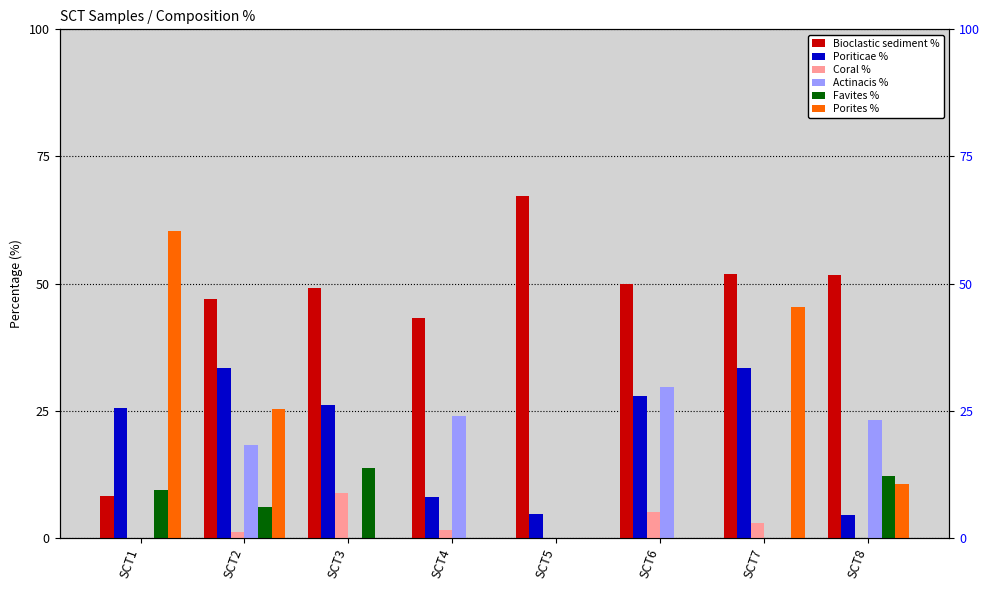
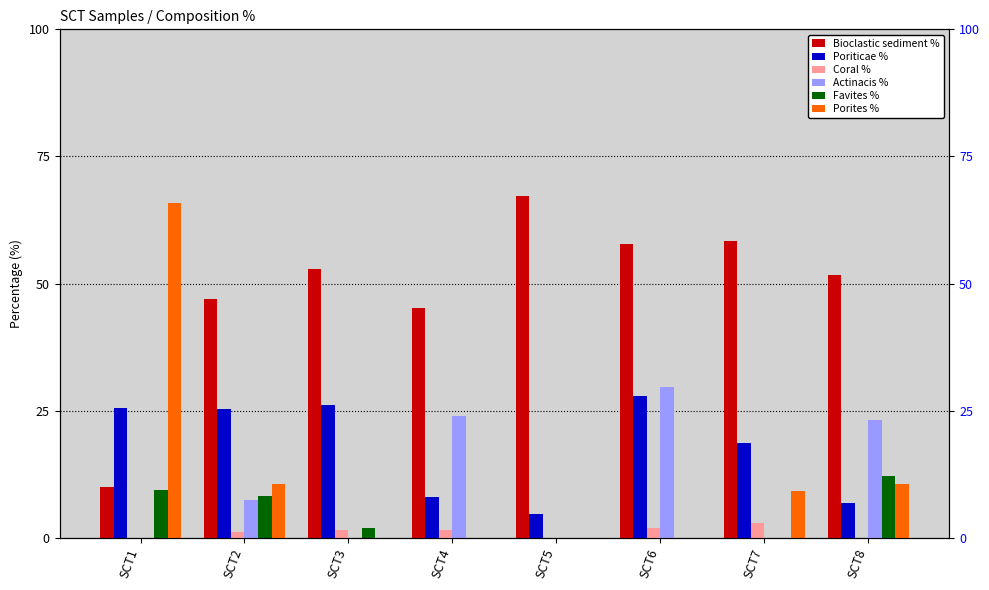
Bioclastic sediment %, SCT1: 8 -> 10
Porites %, SCT1: 60 -> 66
Poriticae %, SCT2: 33 -> 25
Actinacis %, SCT2: 18 -> 8
Favites %, SCT2: 6 -> 8
Porites %, SCT2: 25 -> 11
Bioclastic sediment %, SCT3: 49 -> 53
Coral %, SCT3: 9 -> 1
Favites %, SCT3: 14 -> 2
Bioclastic sediment %, SCT4: 43 -> 45
Bioclastic sediment %, SCT6: 50 -> 58
Coral %, SCT6: 5 -> 2
Bioclastic sediment %, SCT7: 52 -> 58
Poriticae %, SCT7: 33 -> 19
Porites %, SCT7: 45 -> 9
Poriticae %, SCT8: 4 -> 7
